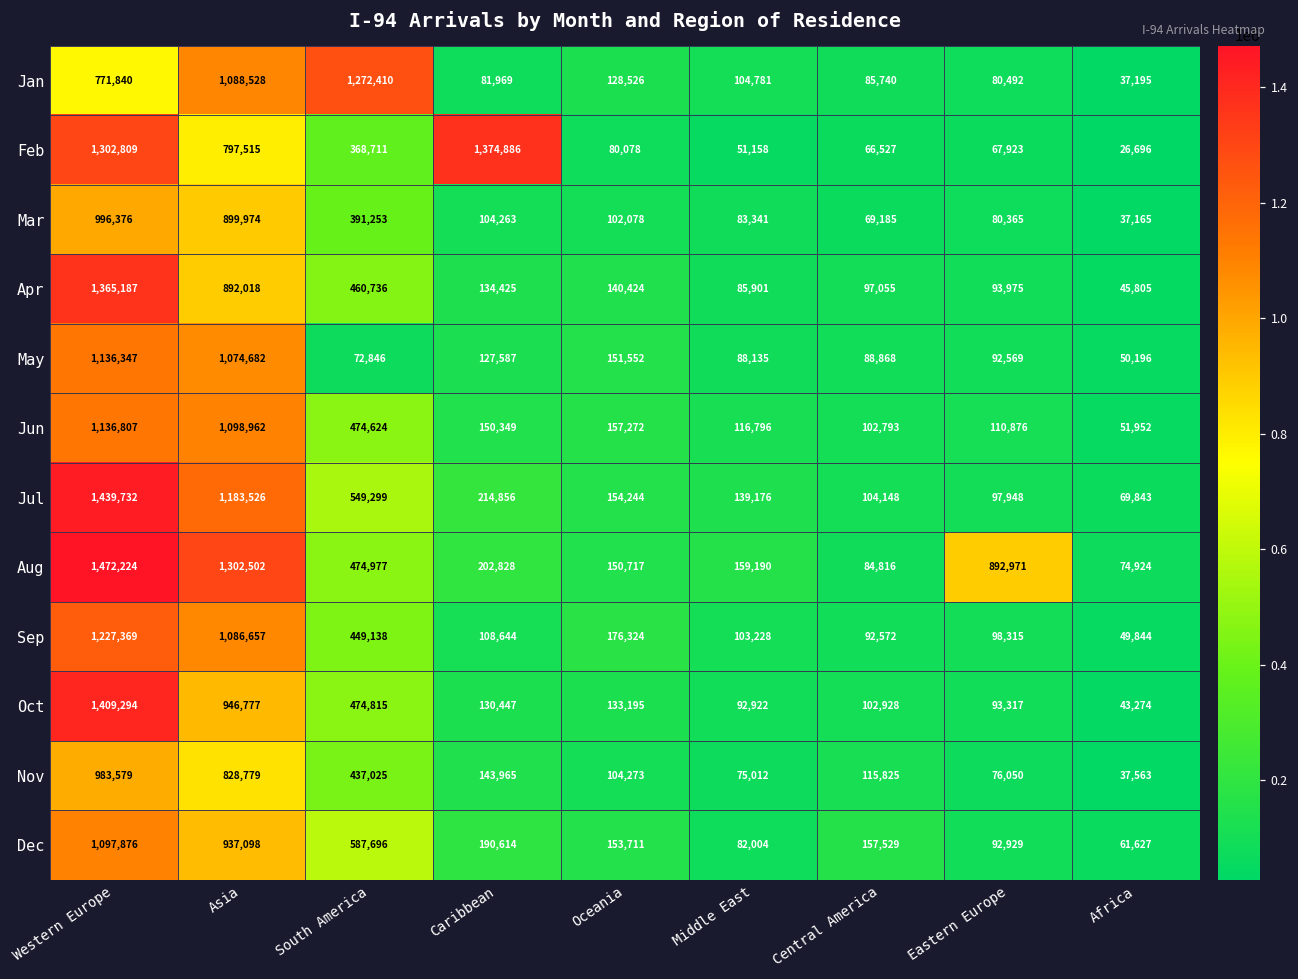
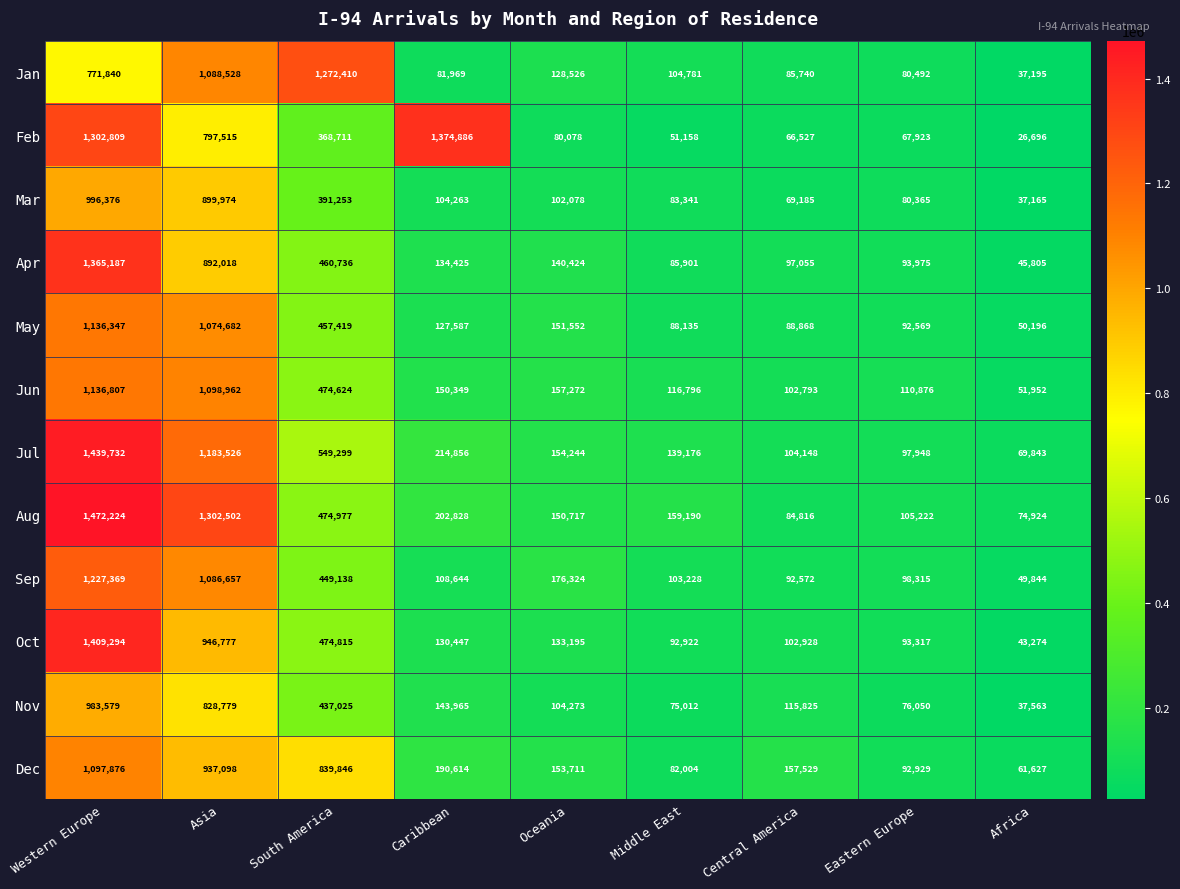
May, South America: 72,846 -> 457,419
Aug, Eastern Europe: 892,971 -> 105,222
Dec, South America: 587,696 -> 839,846
